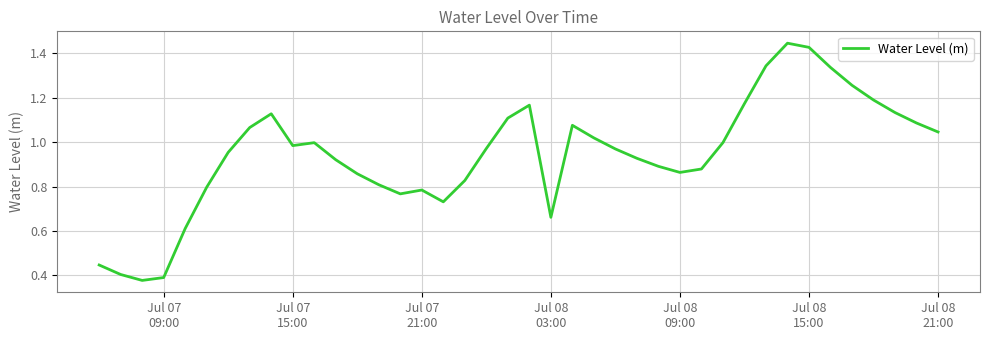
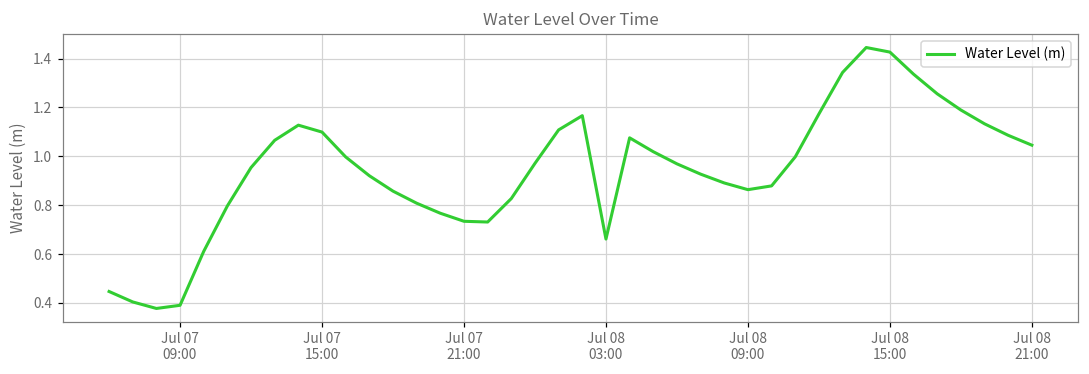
Jul 07 15:00: 0.98 -> 1.10
Jul 07 21:00: 0.78 -> 0.73
